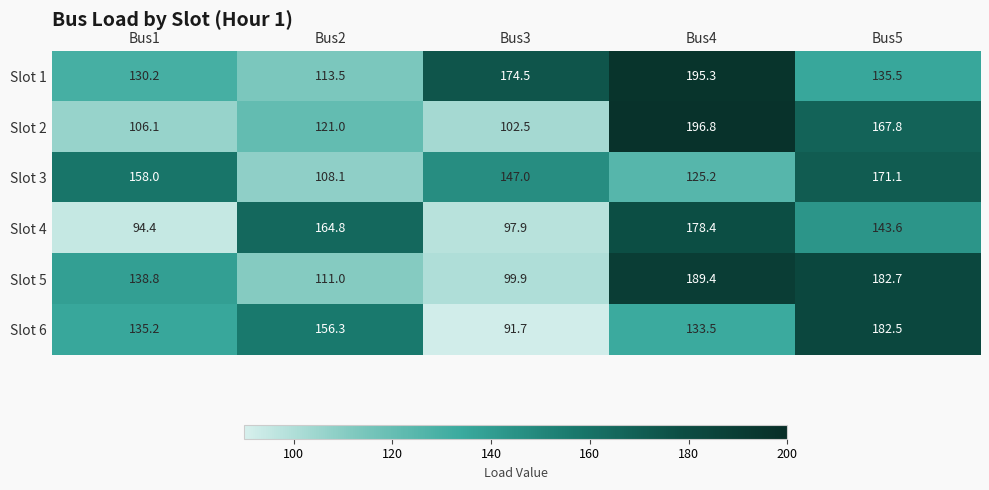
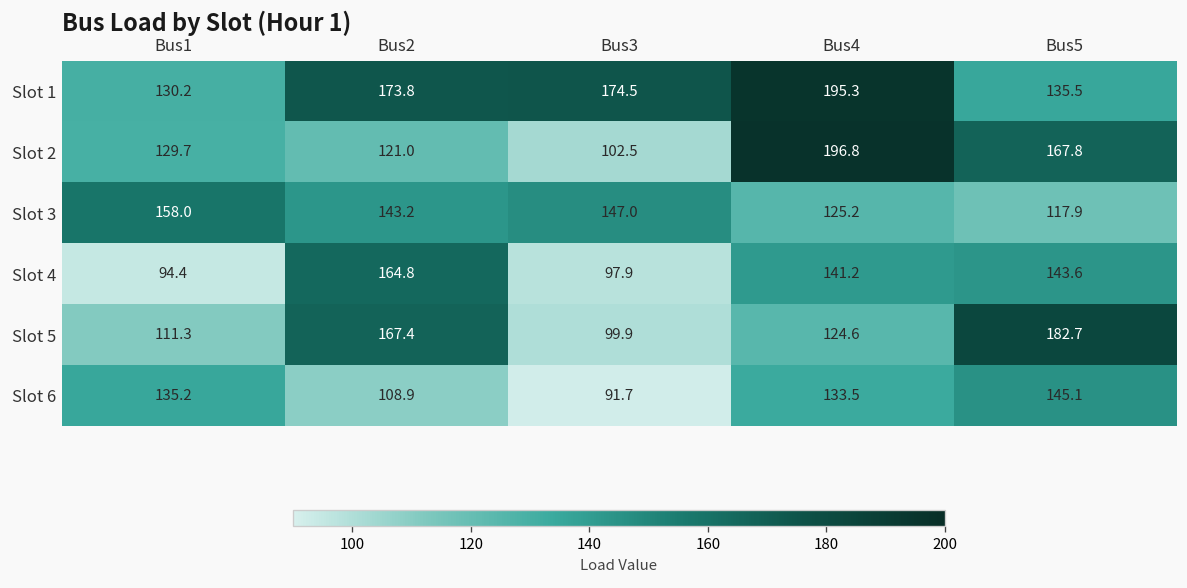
Slot 1, Bus2: 113.5 -> 173.8
Slot 2, Bus1: 106.1 -> 129.7
Slot 3, Bus2: 108.1 -> 143.2
Slot 3, Bus5: 171.1 -> 117.9
Slot 4, Bus4: 178.4 -> 141.2
Slot 5, Bus1: 138.8 -> 111.3
Slot 5, Bus2: 111.0 -> 167.4
Slot 5, Bus4: 189.4 -> 124.6
Slot 6, Bus2: 156.3 -> 108.9
Slot 6, Bus5: 182.5 -> 145.1
